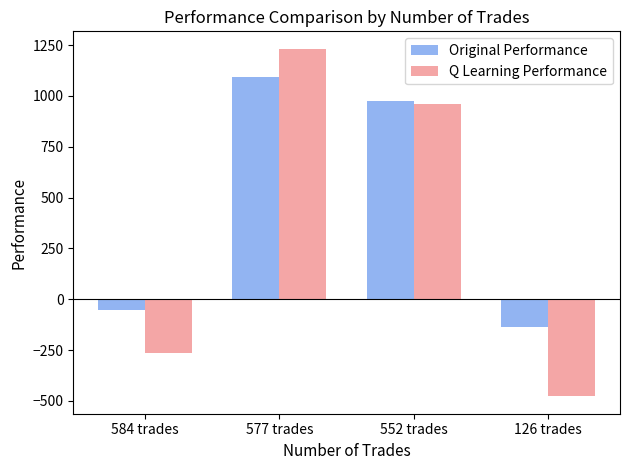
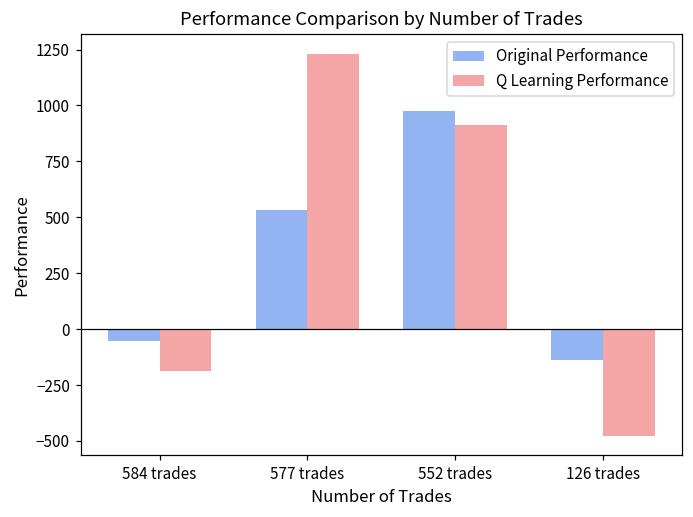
Q Learning Performance, 584 trades: -270 -> -190
Original Performance, 577 trades: 1090 -> 530
Q Learning Performance, 552 trades: 960 -> 910
